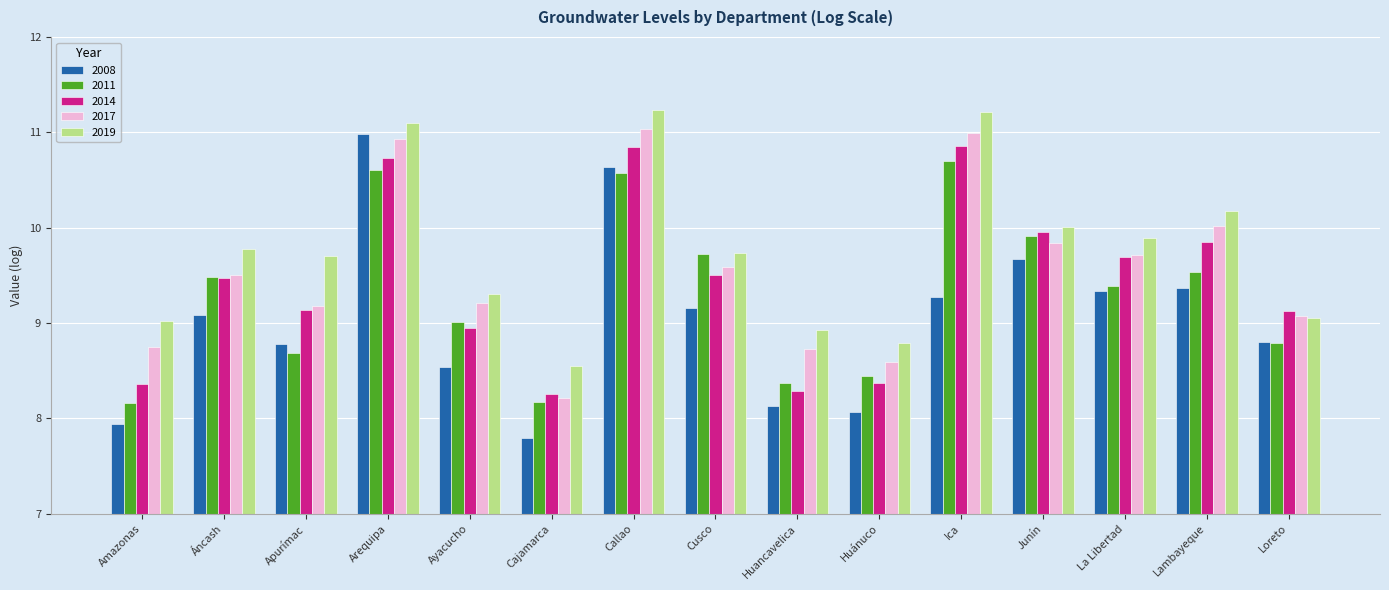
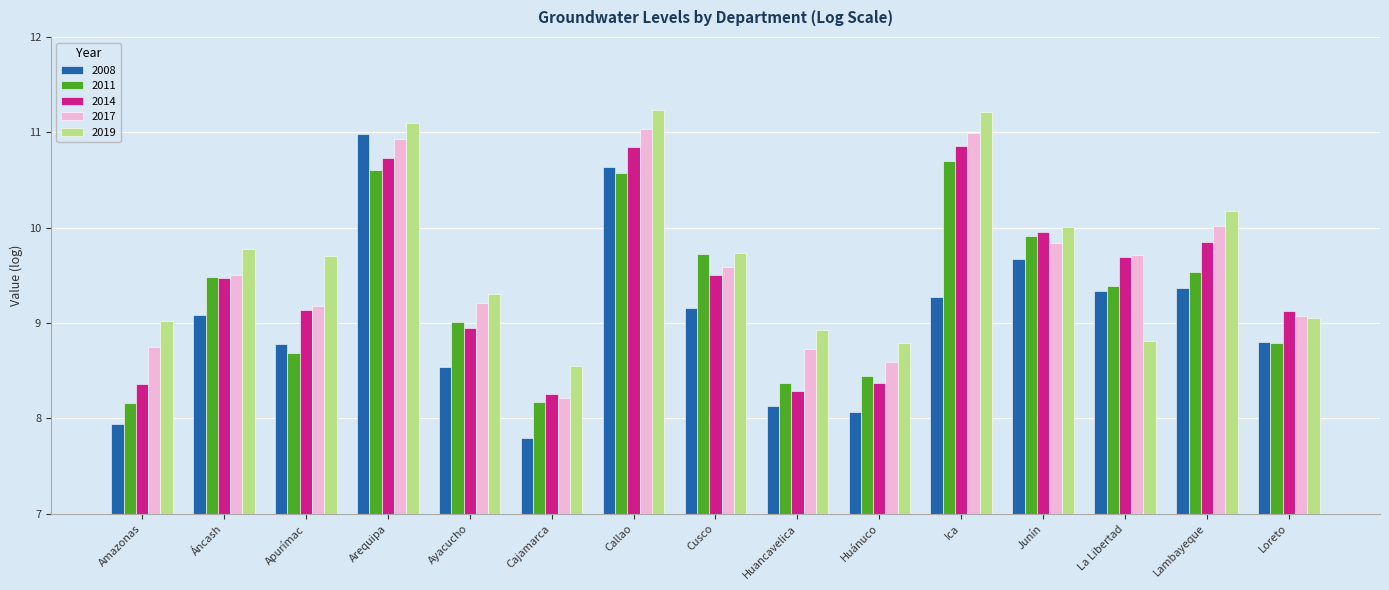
2019, La Libertad: 9.9 -> 8.8
